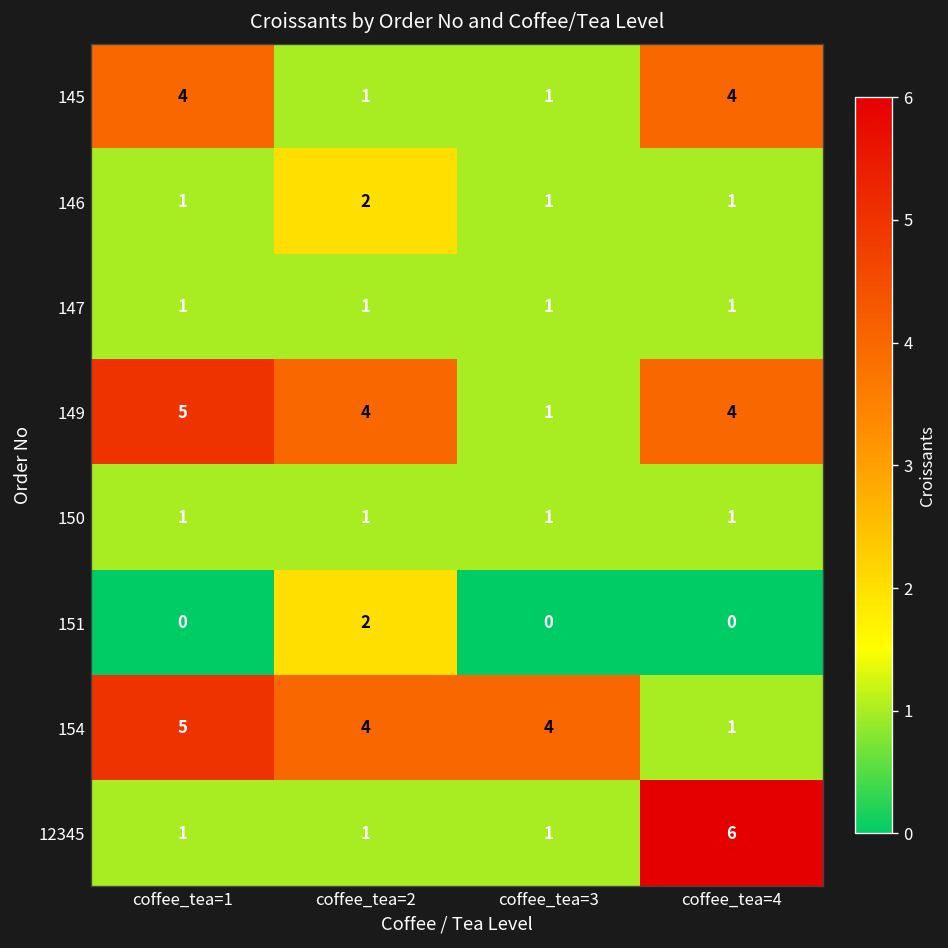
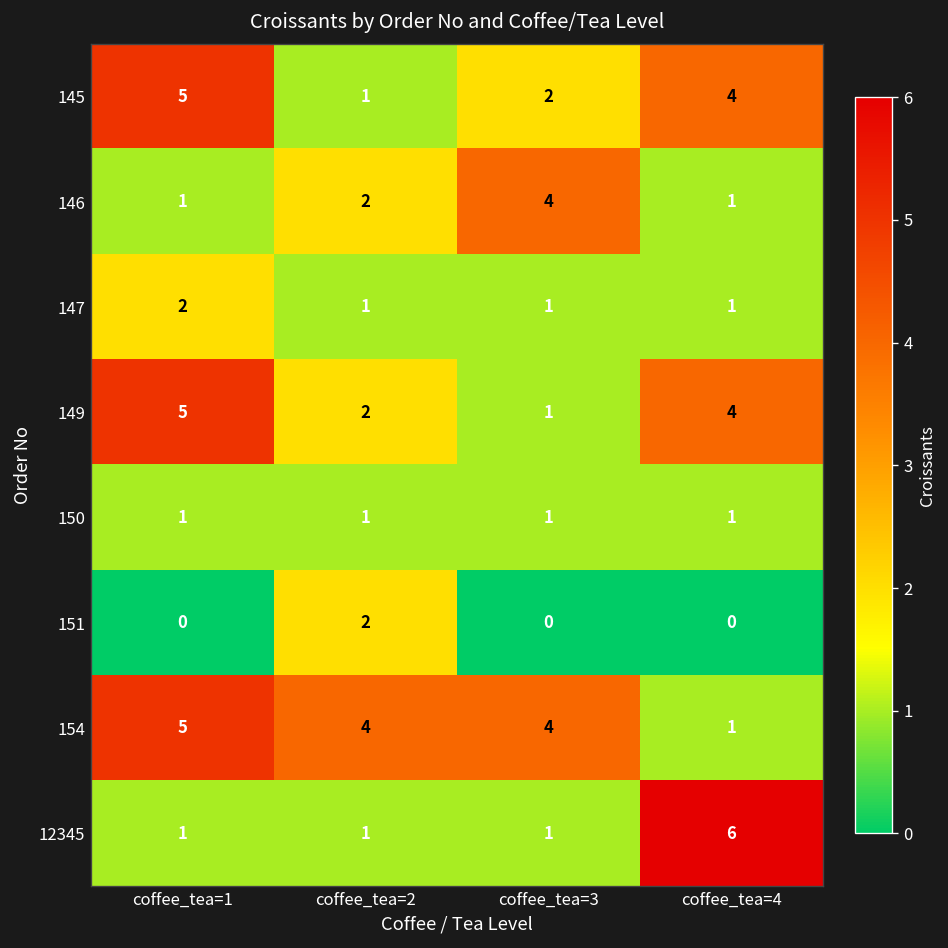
145, coffee_tea=1: 4 -> 5
145, coffee_tea=3: 1 -> 2
146, coffee_tea=3: 1 -> 4
147, coffee_tea=1: 1 -> 2
149, coffee_tea=2: 4 -> 2
